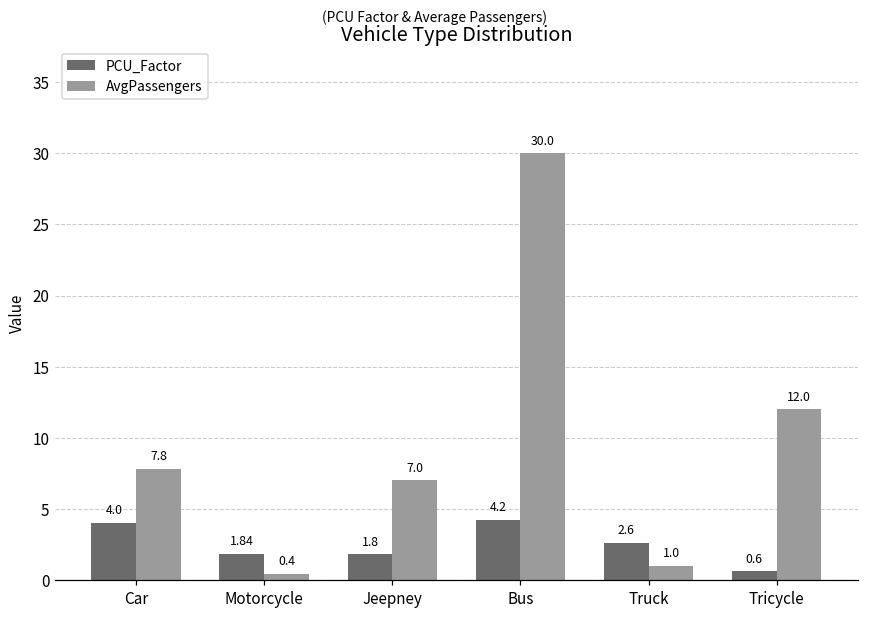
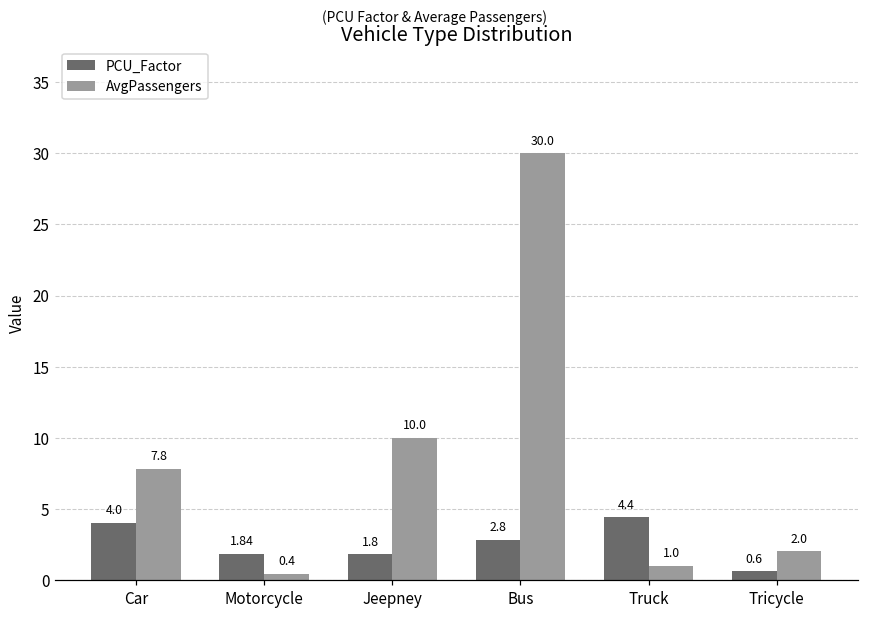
AvgPassengers, Jeepney: 7.0 -> 10.0
PCU_Factor, Bus: 4.2 -> 2.8
PCU_Factor, Truck: 2.6 -> 4.4
AvgPassengers, Tricycle: 12.0 -> 2.0
